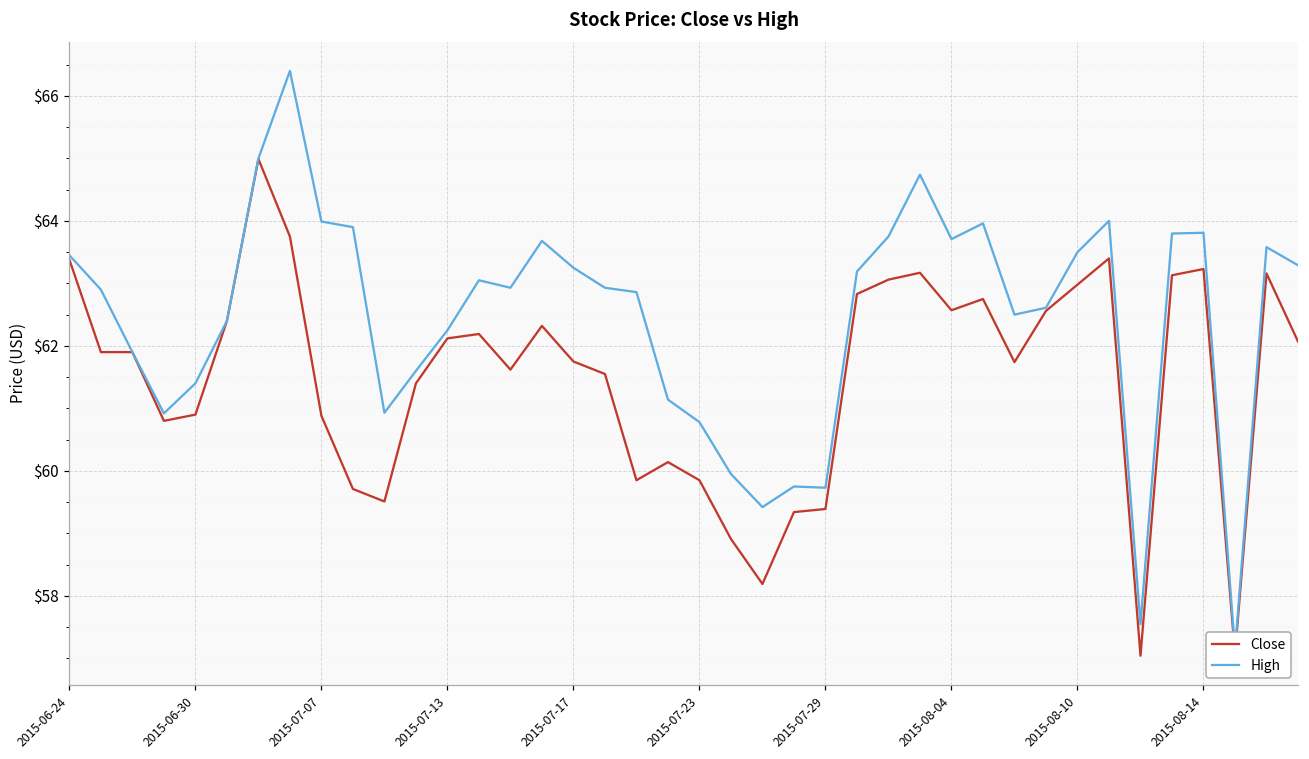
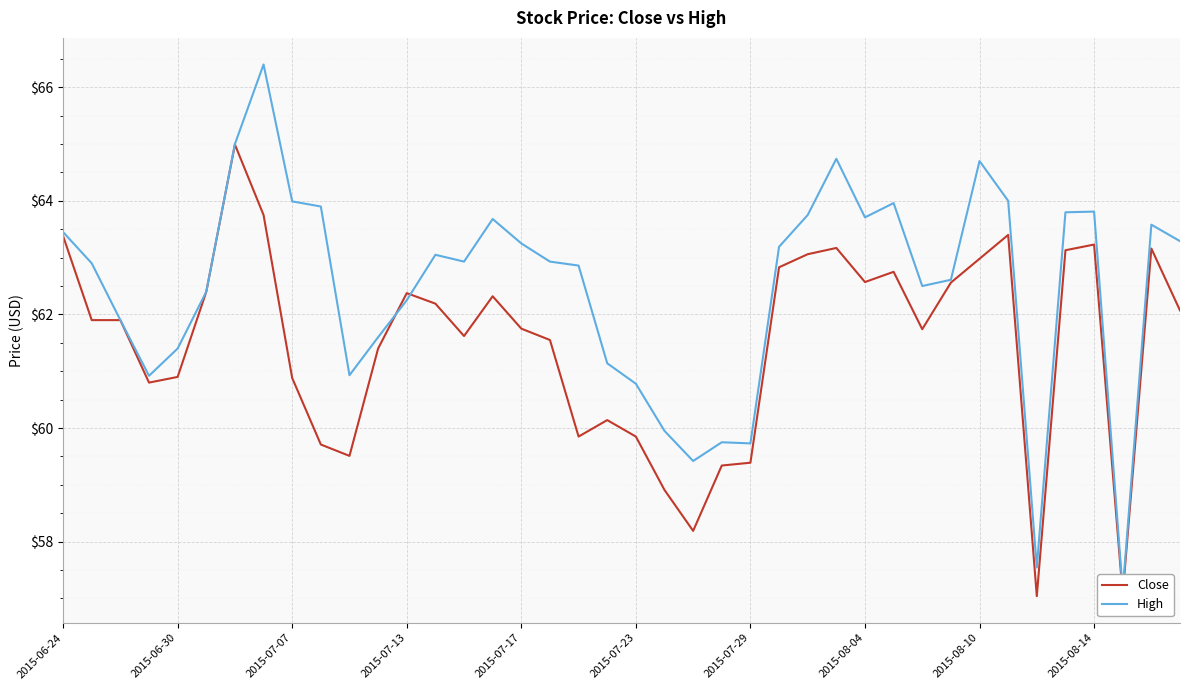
Close, 2015-07-13: $62.1 -> $62.4
High, 2015-08-10: $63.5 -> $64.7
